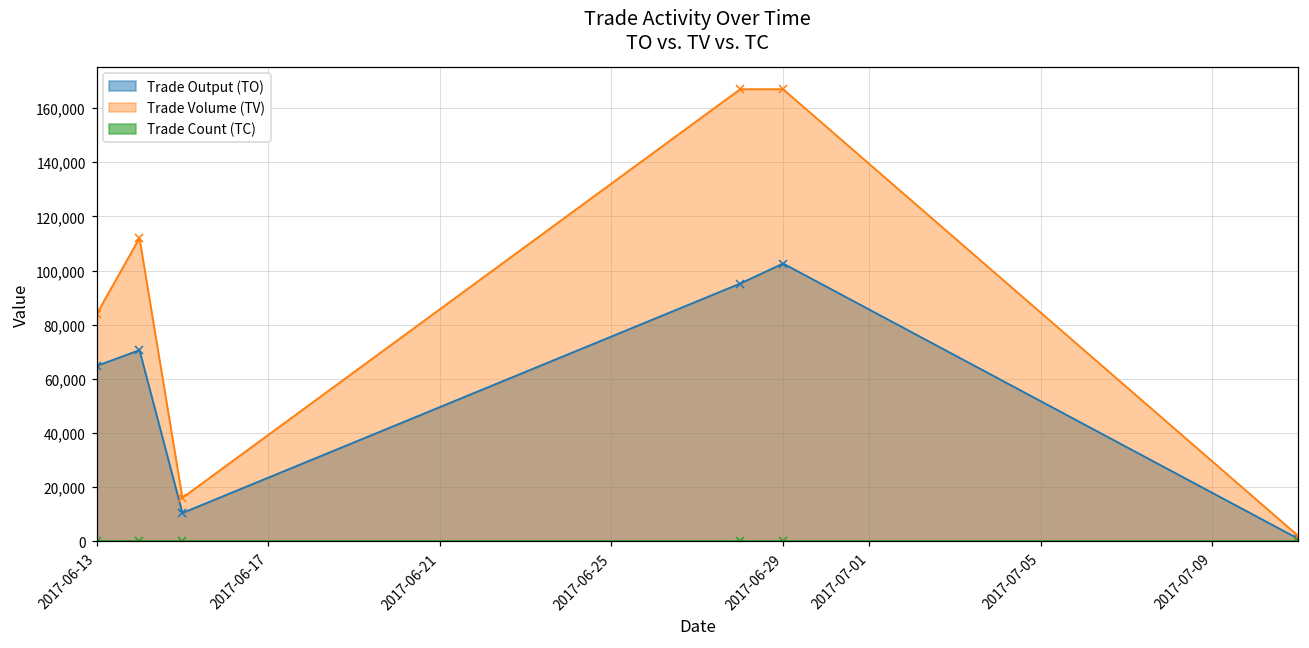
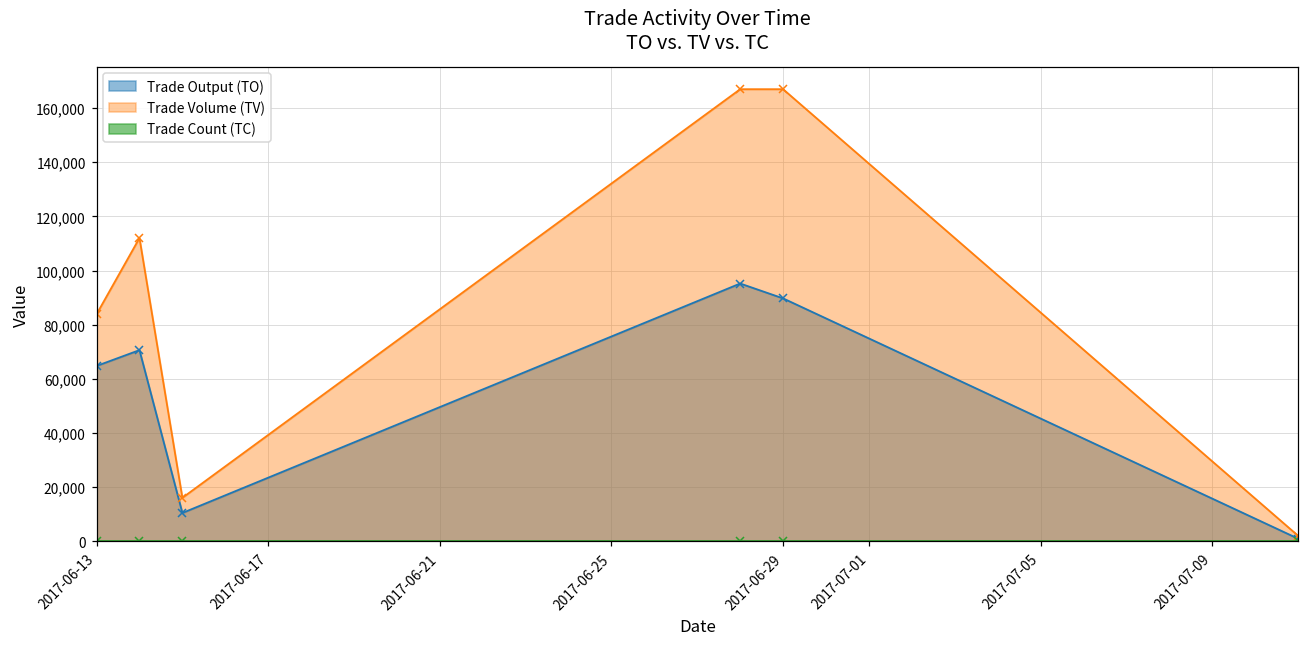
Trade Output (TO), 2017-06-29: 103,000 -> 90,000
